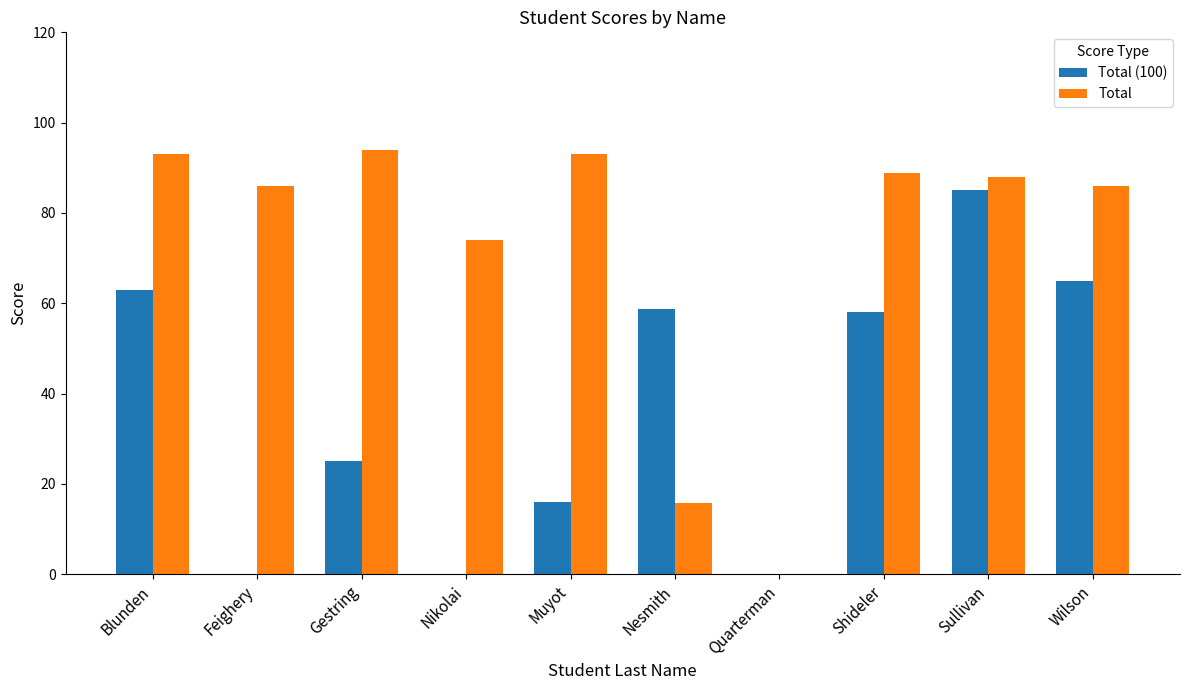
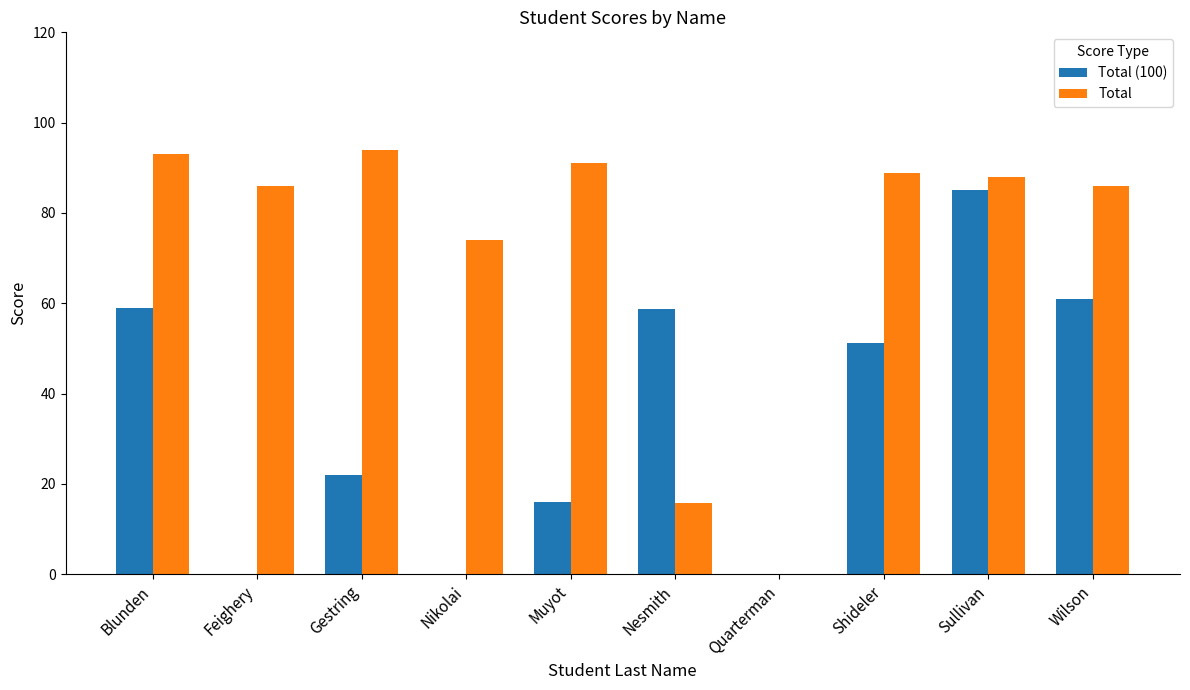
Total (100), Blunden: 63 -> 59
Total (100), Gestring: 25 -> 22
Total, Muyot: 93 -> 91
Total (100), Shideler: 58 -> 51
Total (100), Wilson: 65 -> 61
